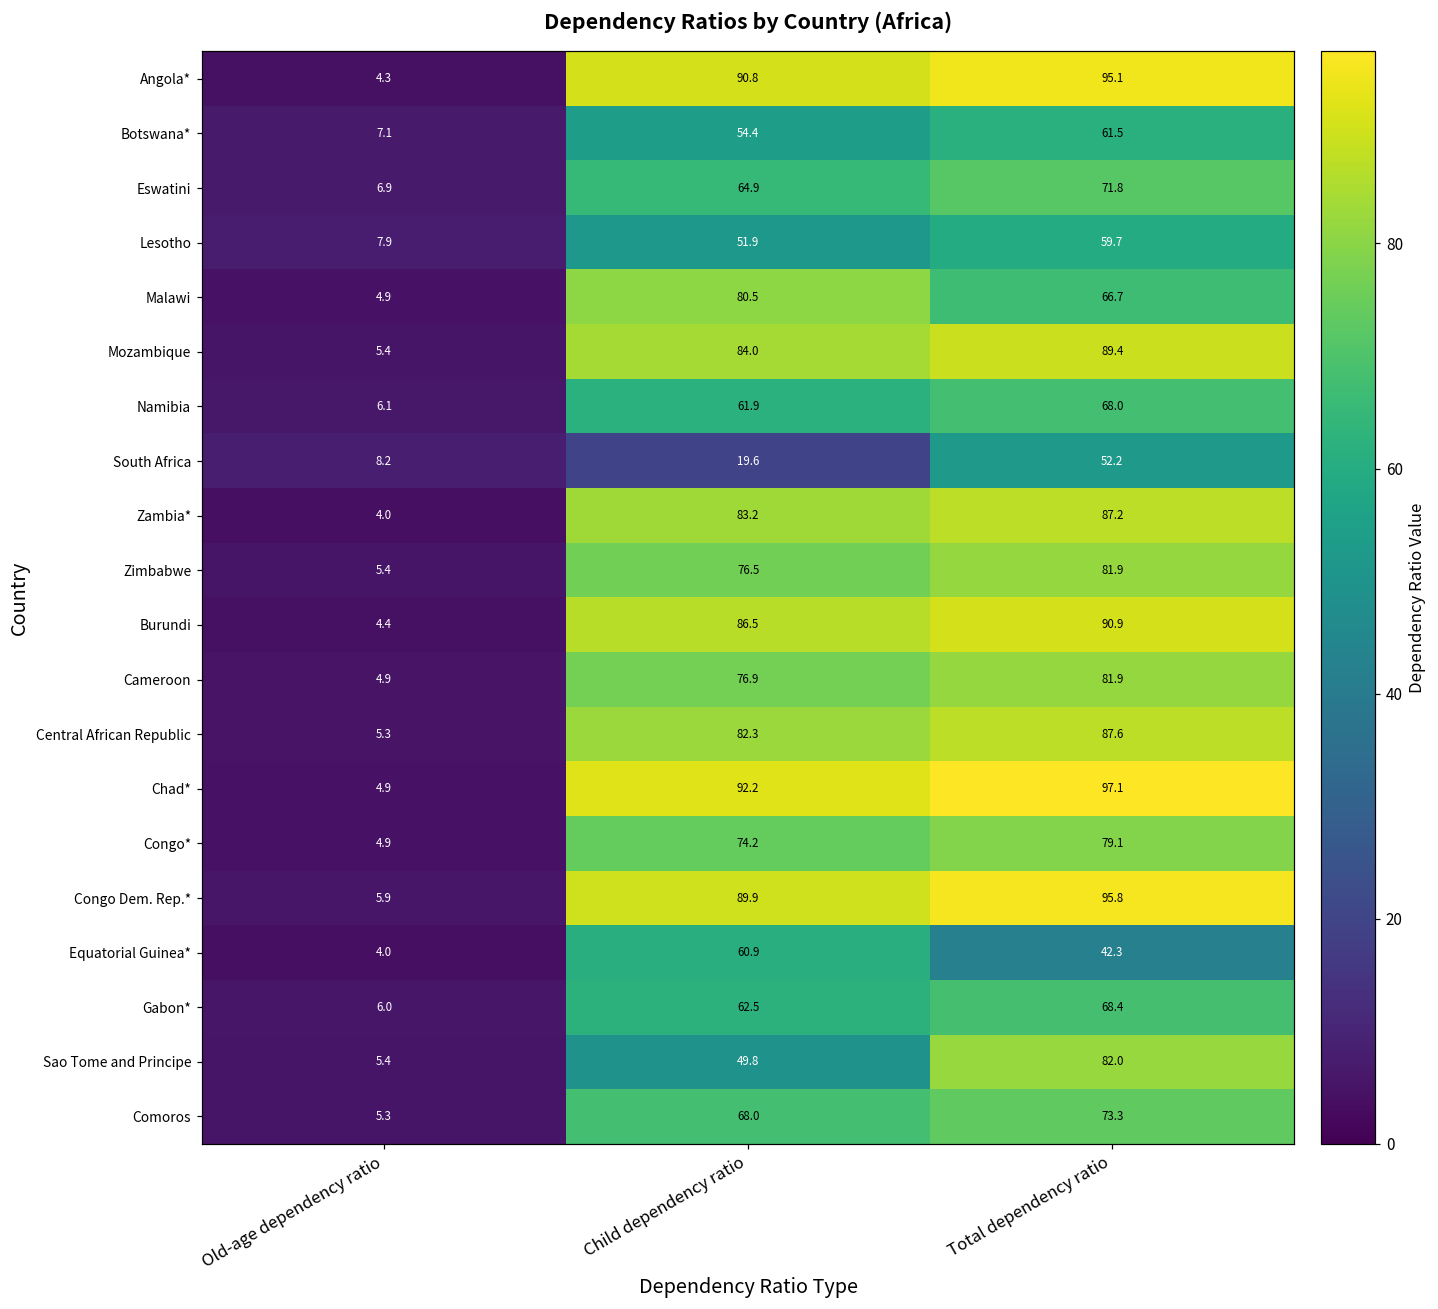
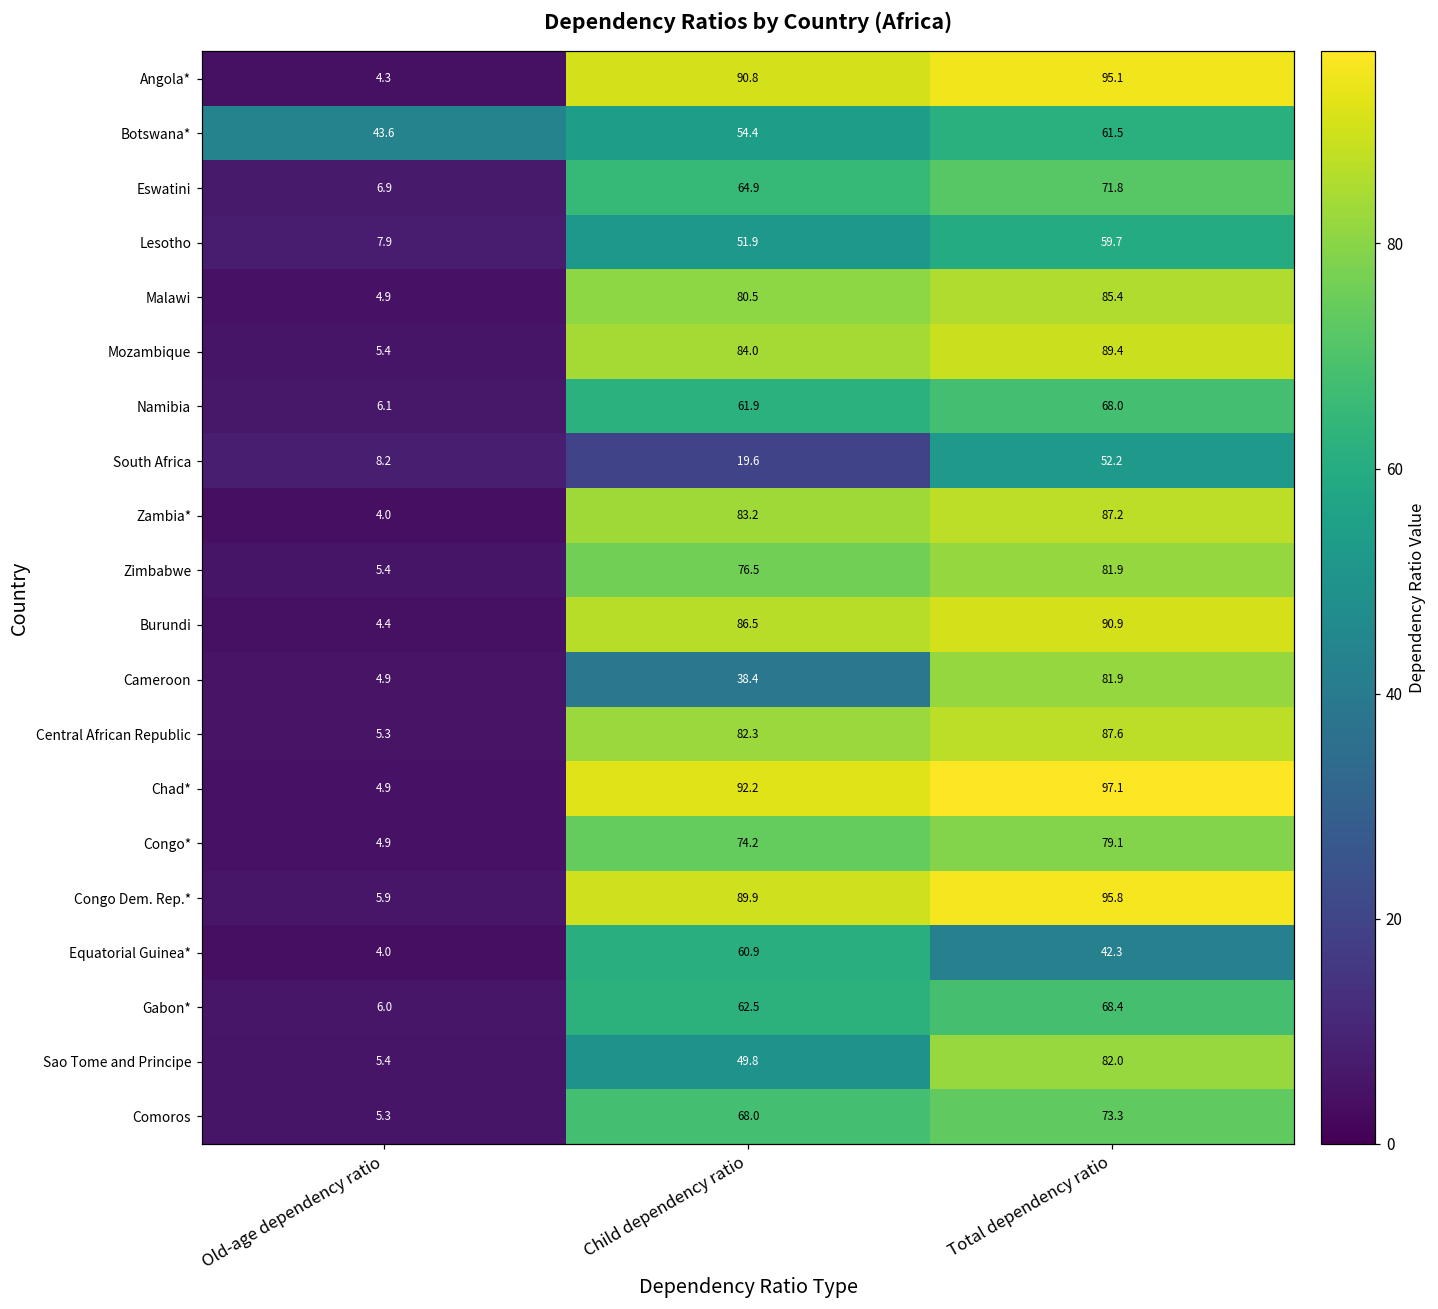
Botswana*, Old-age dependency ratio: 7.1 -> 43.6
Malawi, Total dependency ratio: 66.7 -> 85.4
Cameroon, Child dependency ratio: 76.9 -> 38.4
